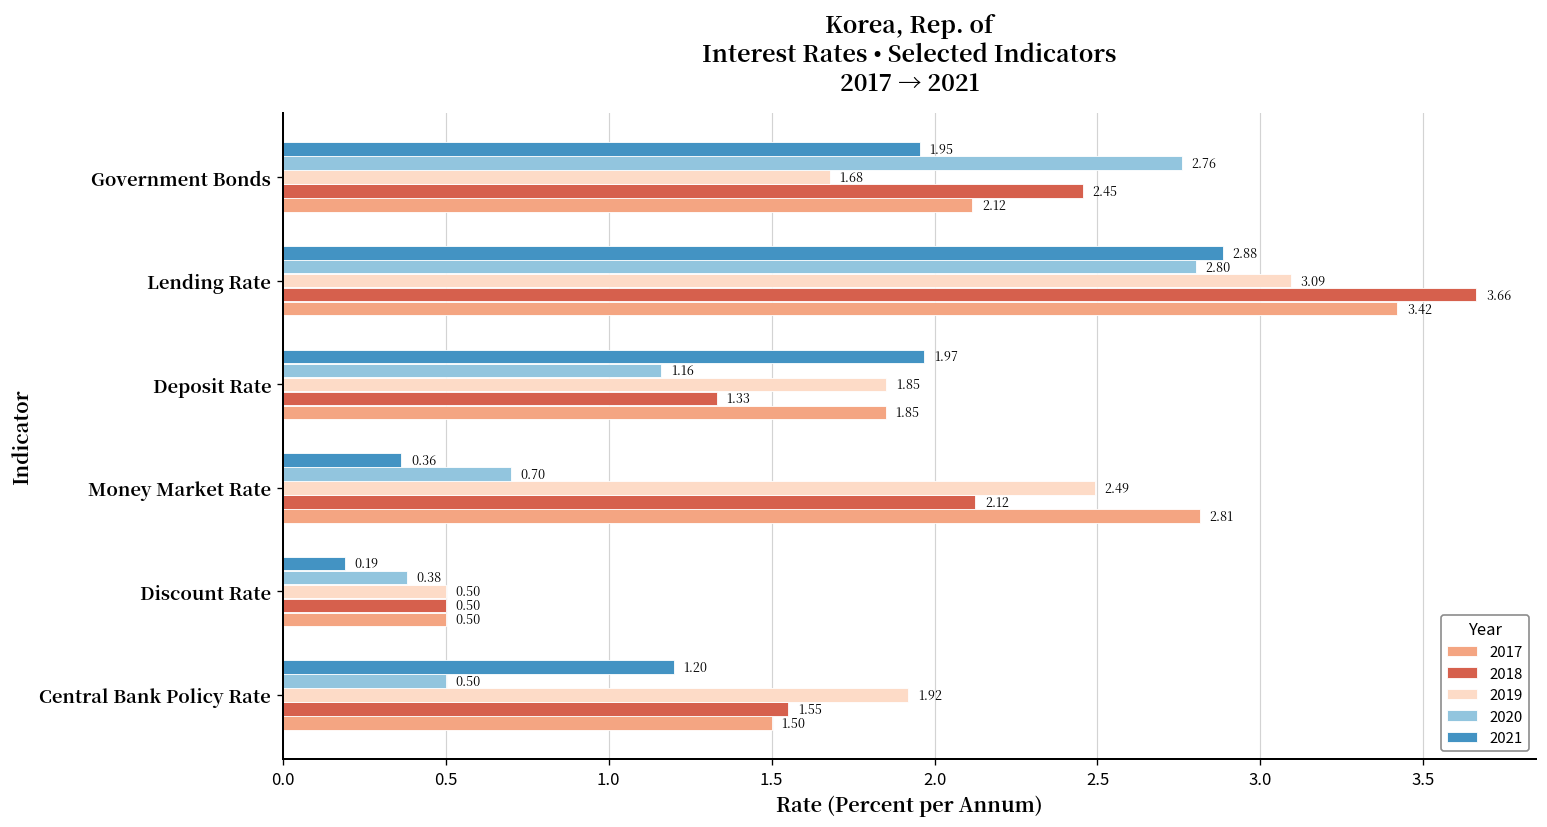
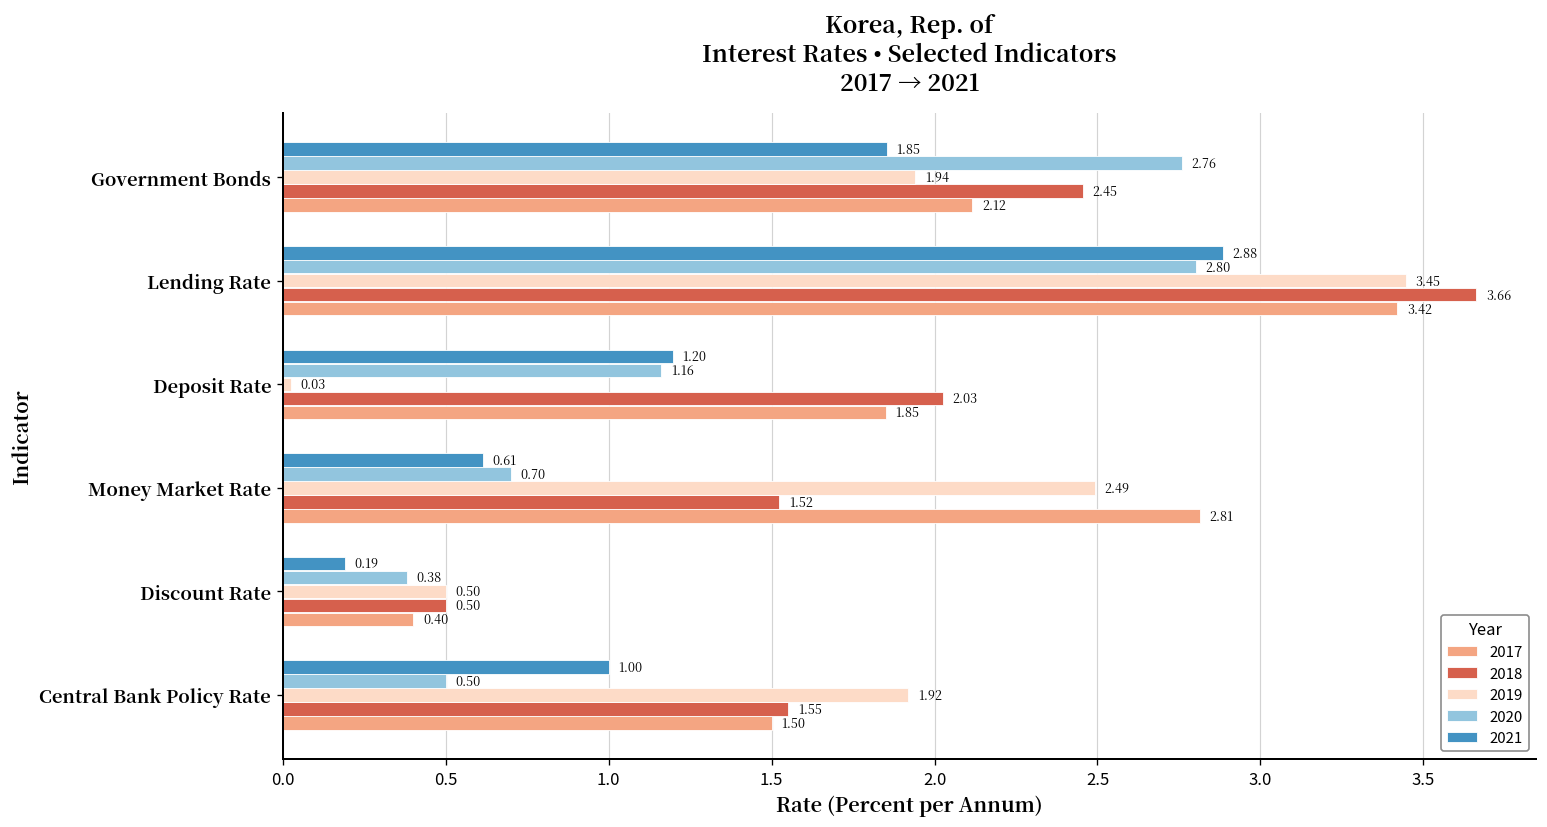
2021, Government Bonds: 1.95 -> 1.85
2019, Government Bonds: 1.68 -> 1.94
2019, Lending Rate: 3.09 -> 3.45
2021, Deposit Rate: 1.97 -> 1.20
2019, Deposit Rate: 1.85 -> 0.03
2018, Deposit Rate: 1.33 -> 2.03
2021, Money Market Rate: 0.36 -> 0.61
2018, Money Market Rate: 2.12 -> 1.52
2017, Discount Rate: 0.50 -> 0.40
2021, Central Bank Policy Rate: 1.20 -> 1.00
